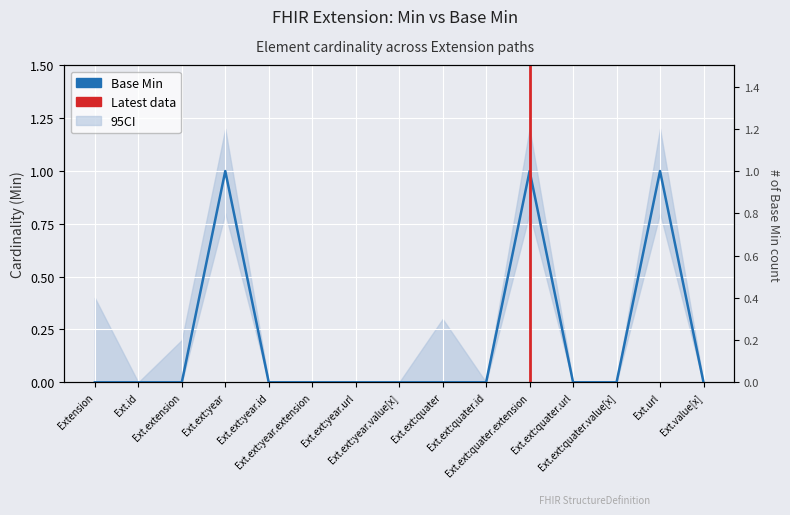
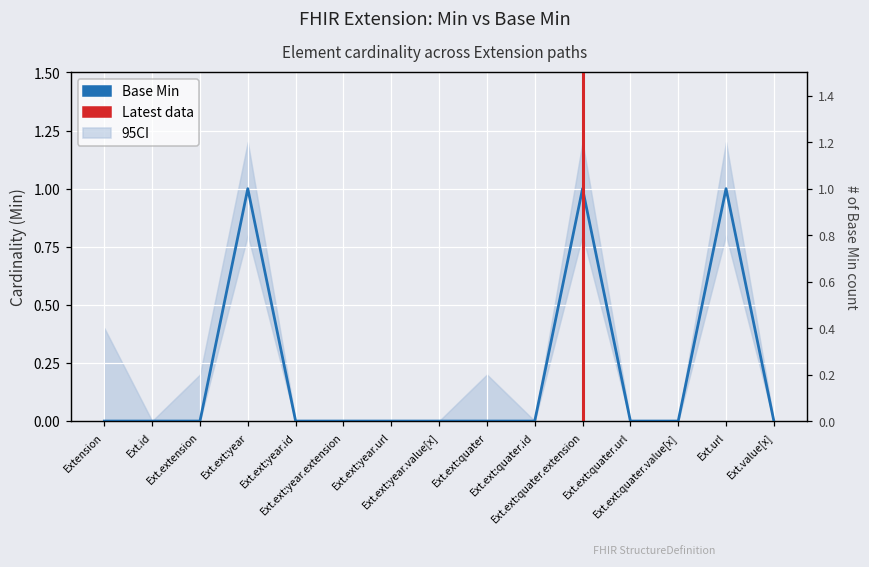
95CI, Ext.ext:quater: 0.3 -> 0.2
